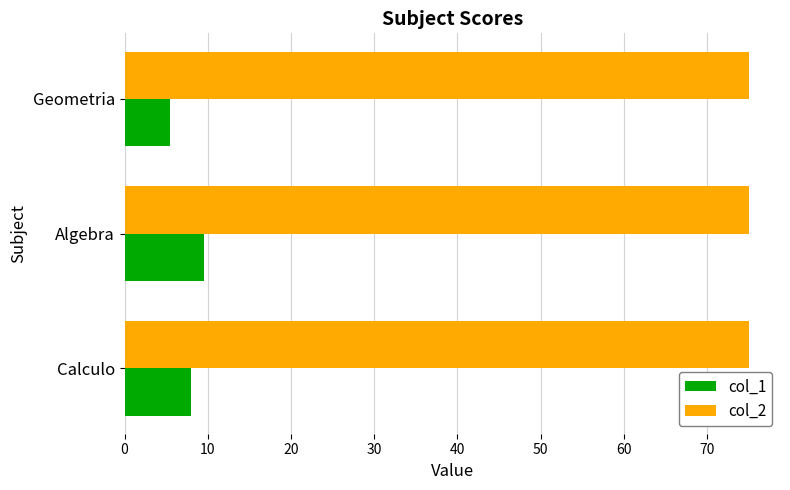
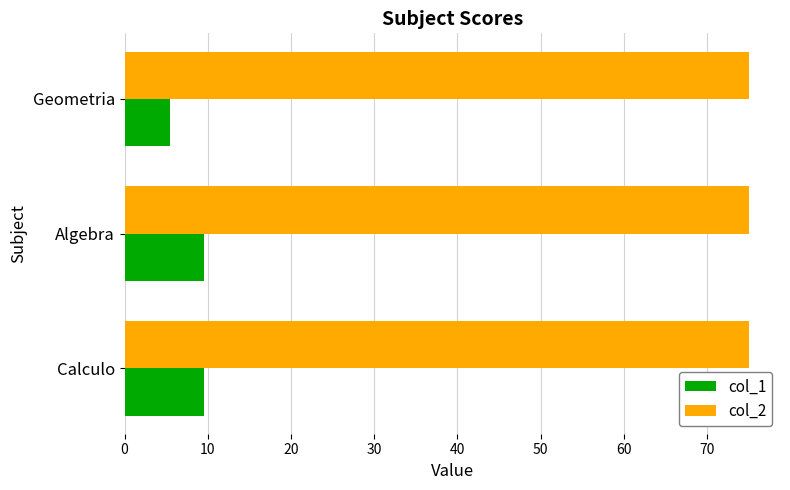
col_1, Calculo: 8 -> 10
